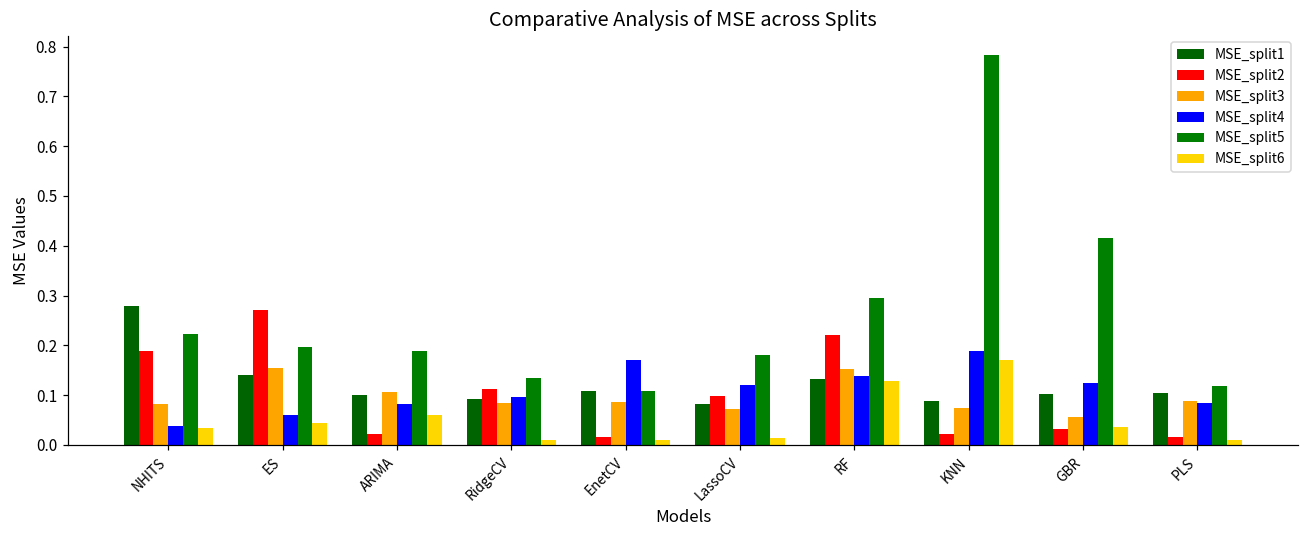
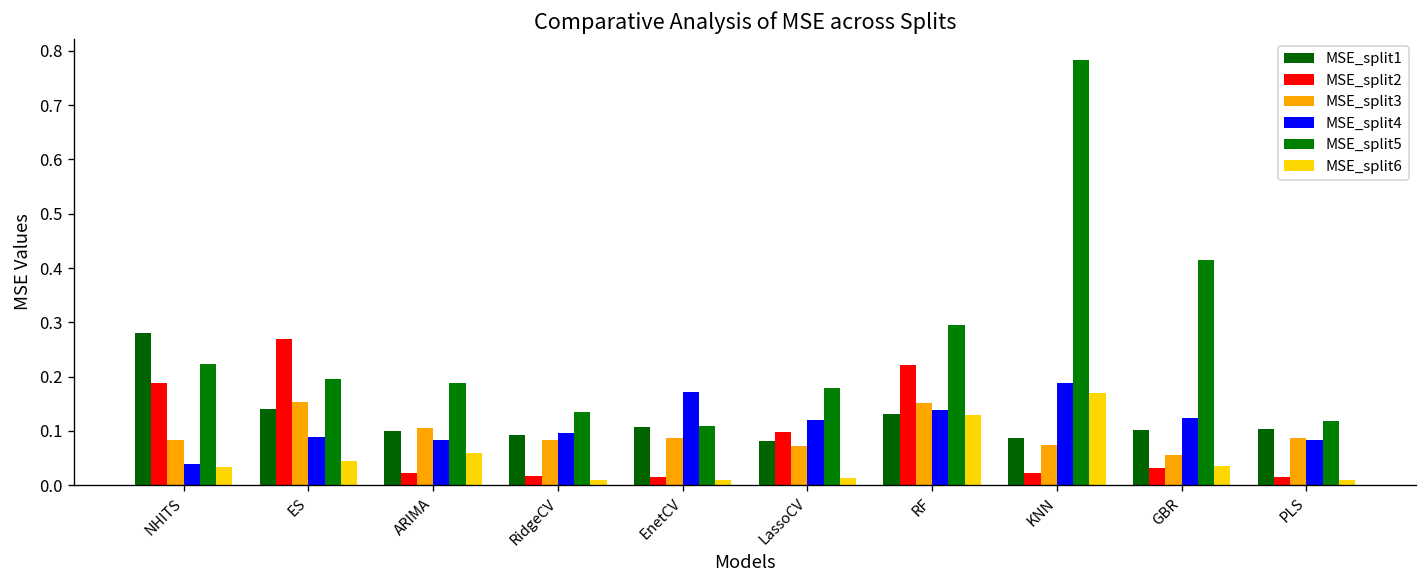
MSE_split4, ES: 0.06 -> 0.09
MSE_split2, RidgeCV: 0.11 -> 0.02
